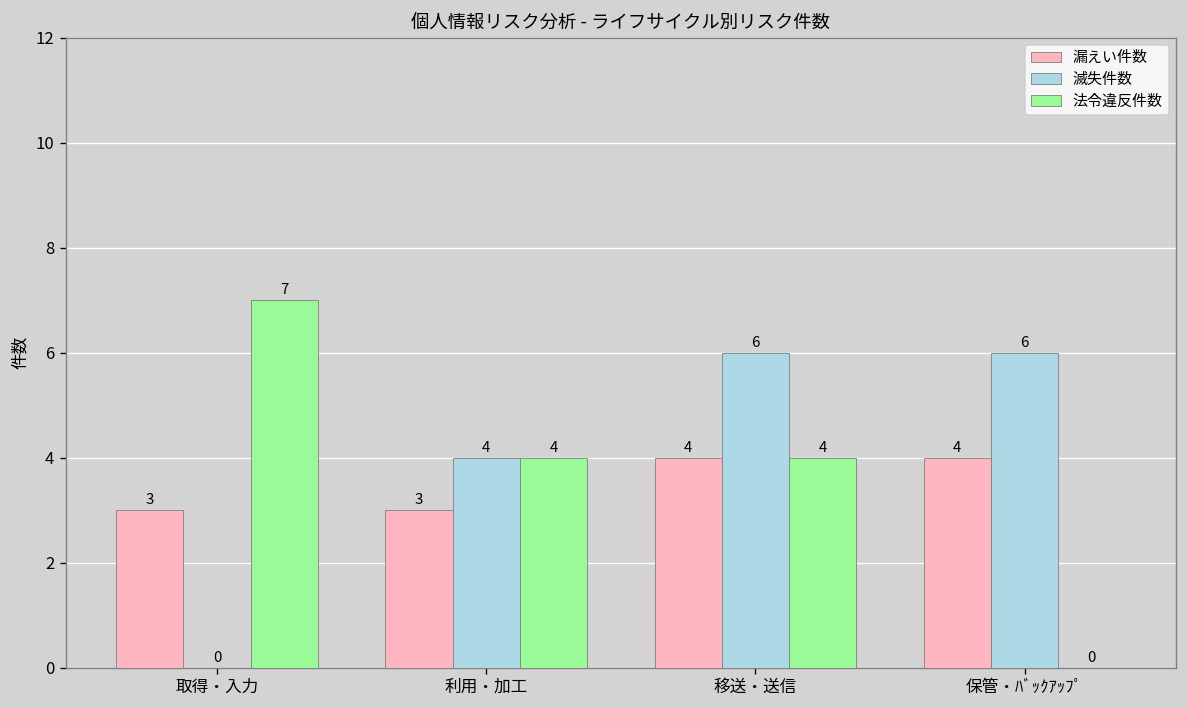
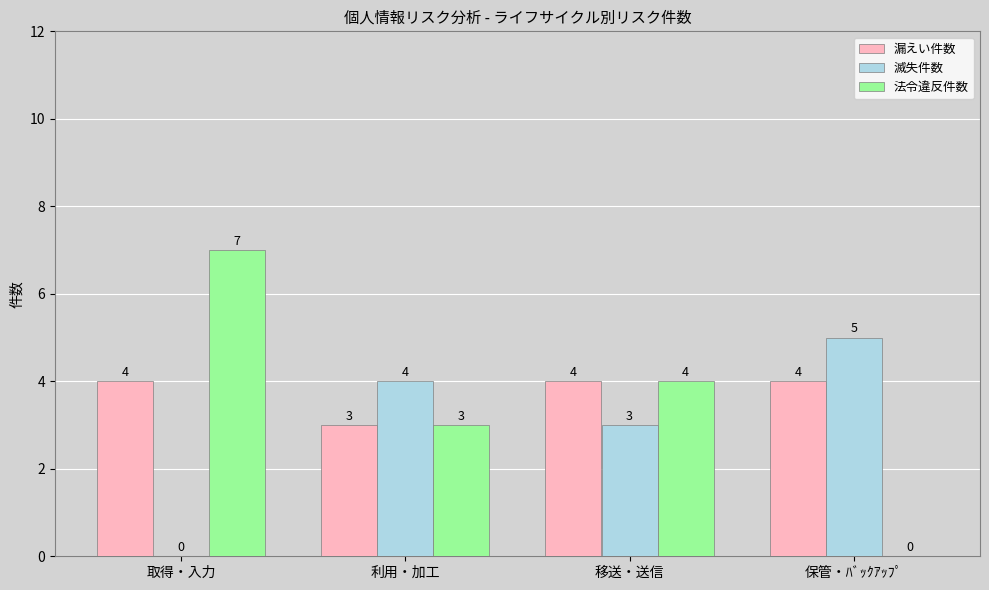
漏えい件数, 取得・入力: 3 -> 4
法令違反件数, 利用・加工: 4 -> 3
滅失件数, 移送・送信: 6 -> 3
滅失件数, 保管・ﾊﾞｯｸｱｯﾌﾟ: 6 -> 5
